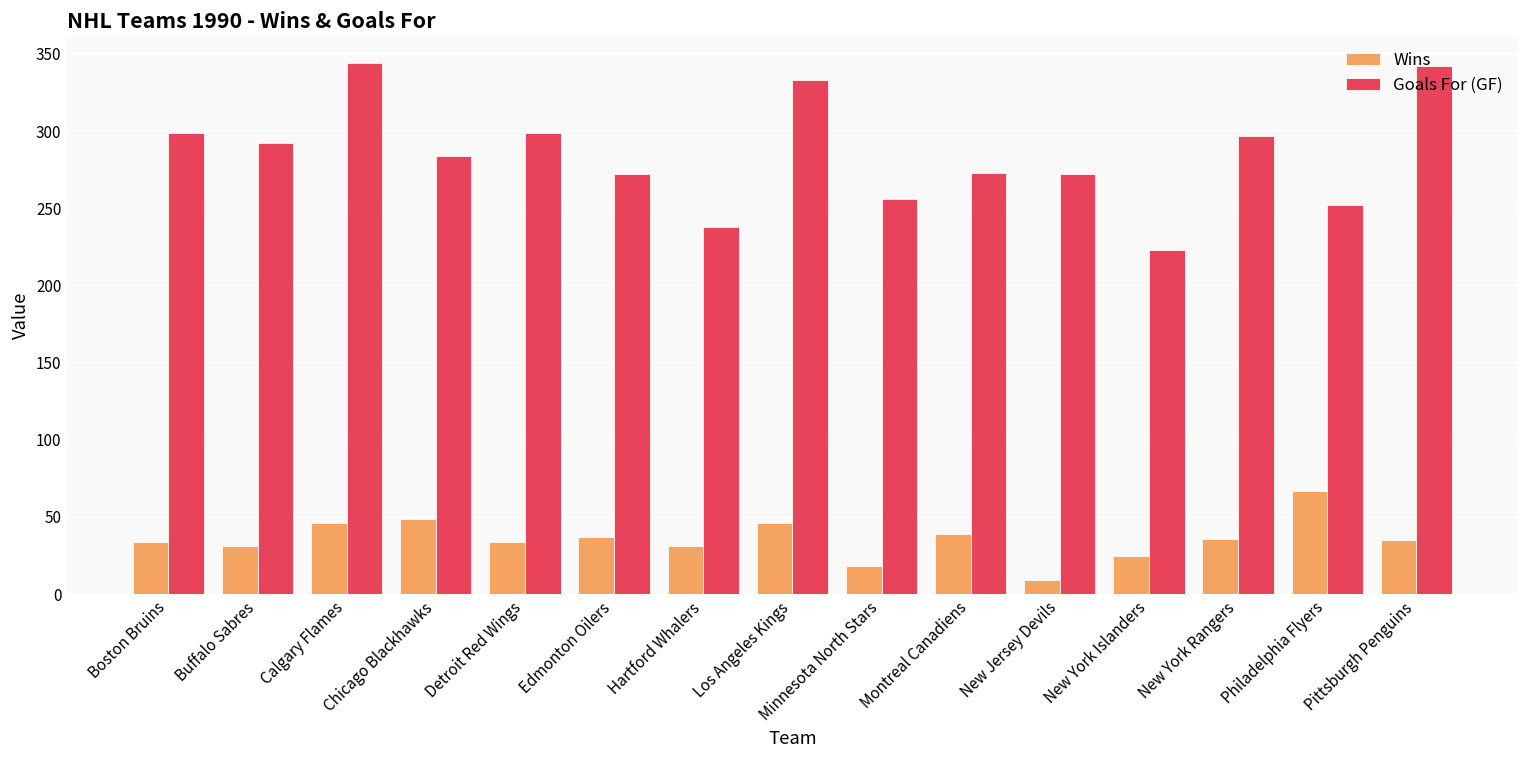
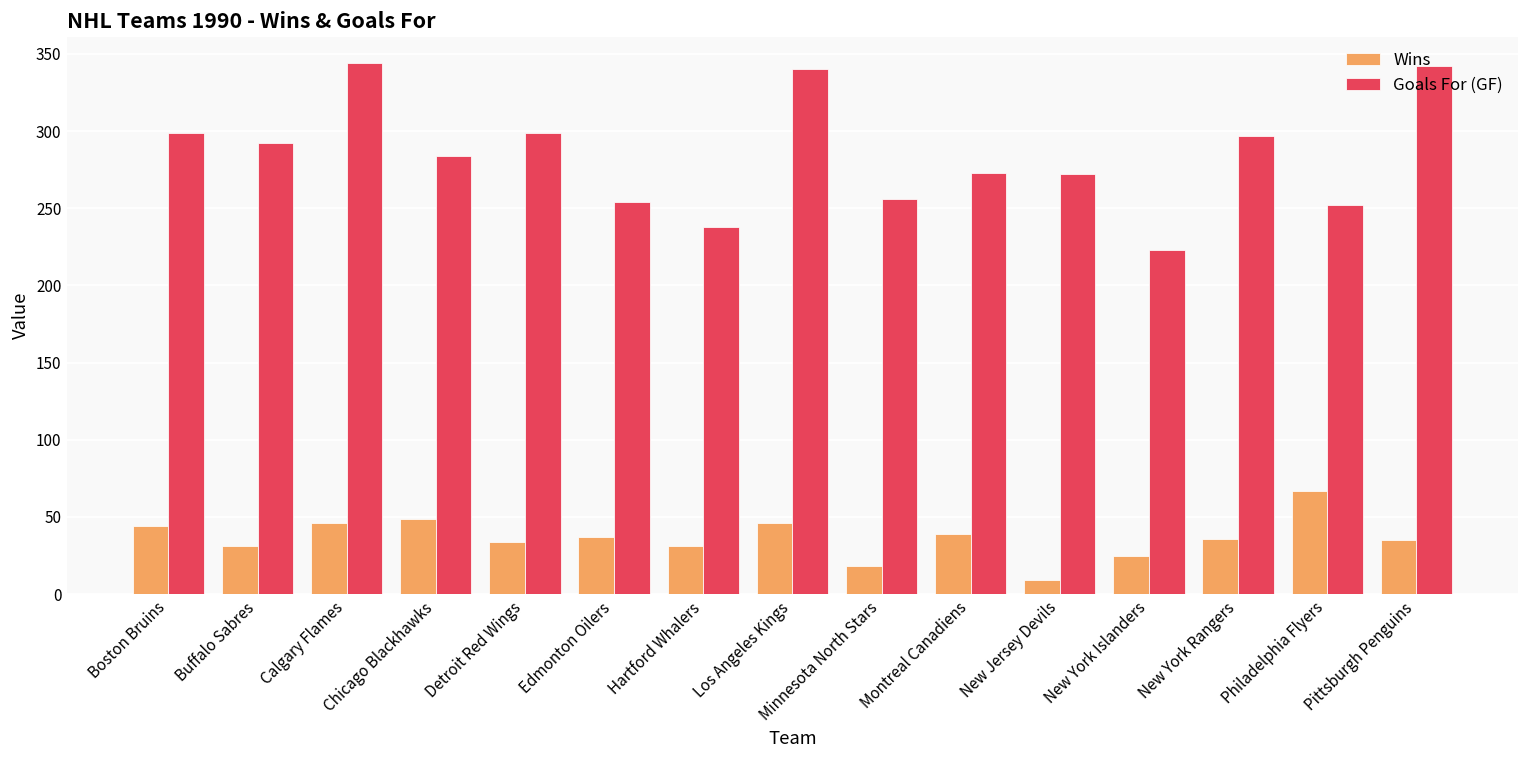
Wins, Boston Bruins: 34 -> 44
Goals For (GF), Edmonton Oilers: 272 -> 254
Goals For (GF), Los Angeles Kings: 333 -> 340
